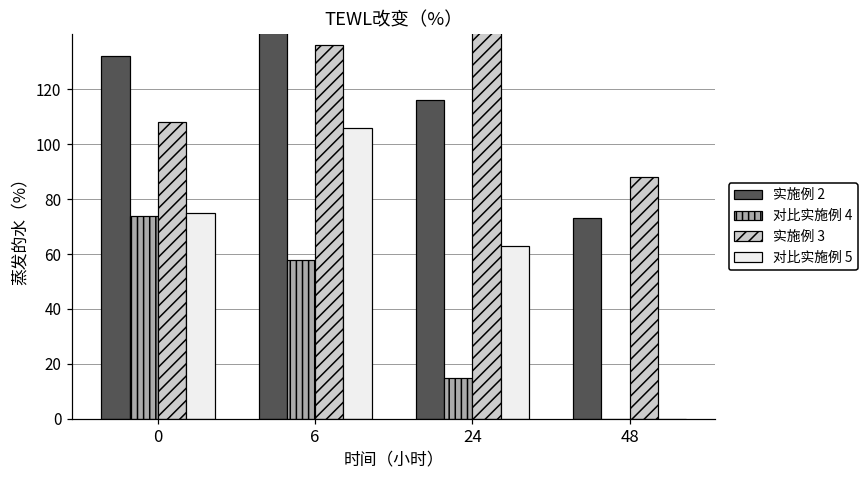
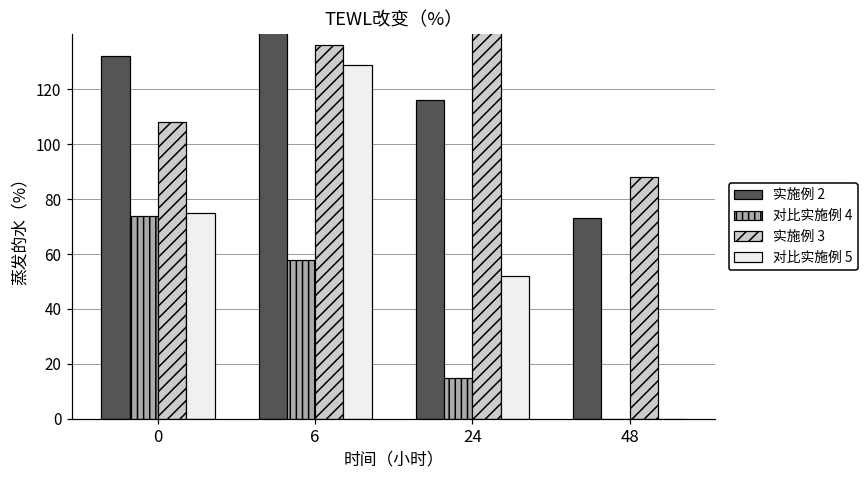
对比实施例 5, 6: 106 -> 129
对比实施例 5, 24: 63 -> 52
